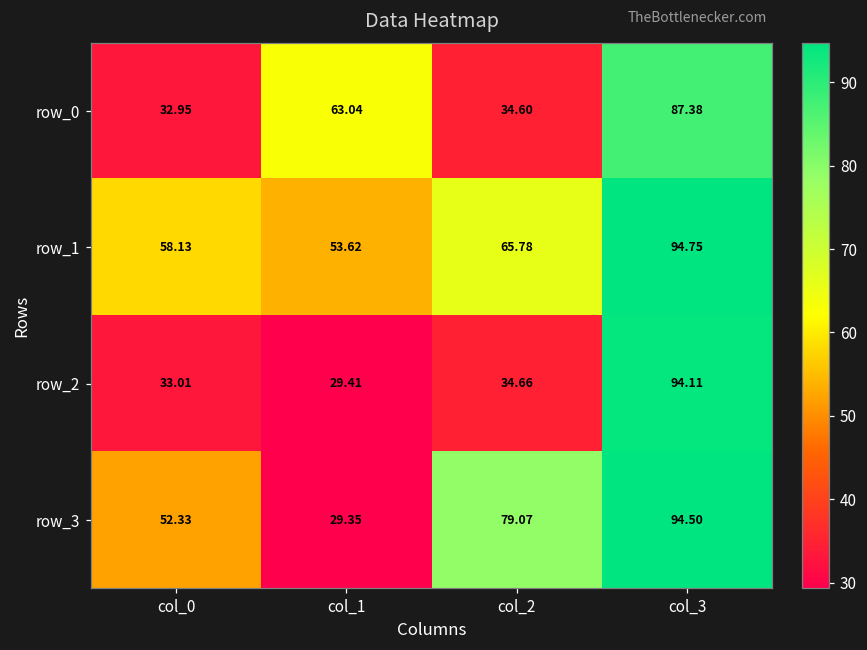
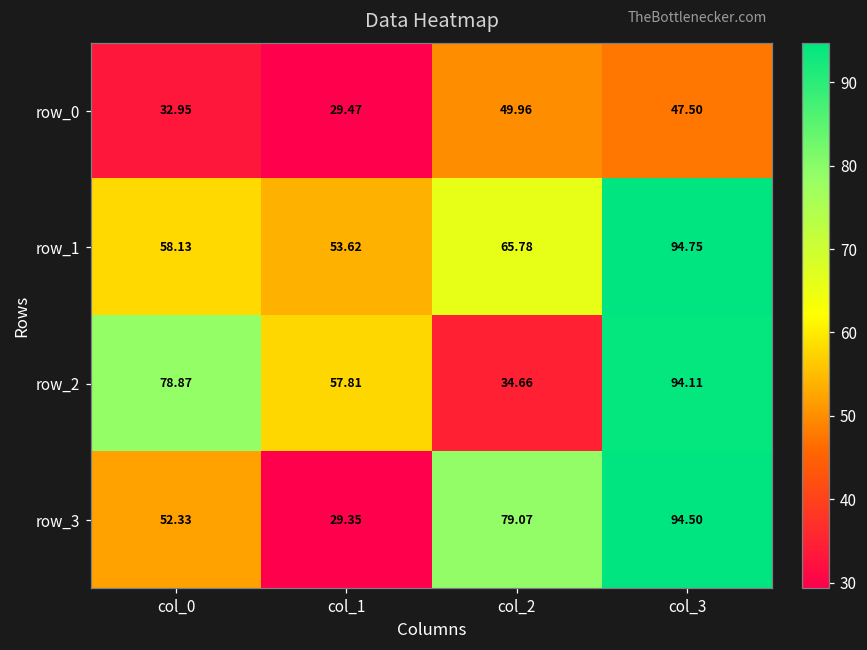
row_0, col_1: 63.04 -> 29.47
row_0, col_2: 34.60 -> 49.96
row_0, col_3: 87.38 -> 47.50
row_2, col_0: 33.01 -> 78.87
row_2, col_1: 29.41 -> 57.81
